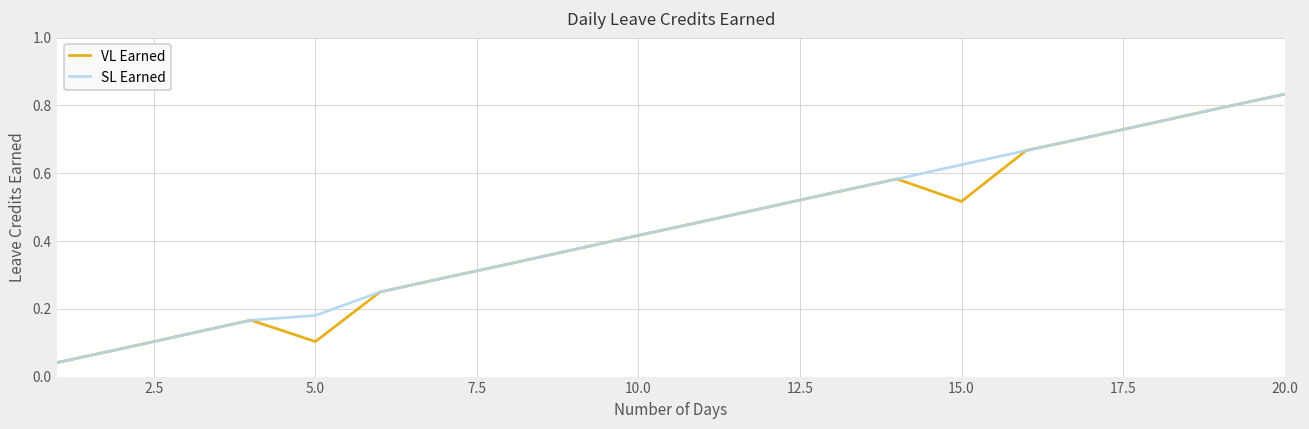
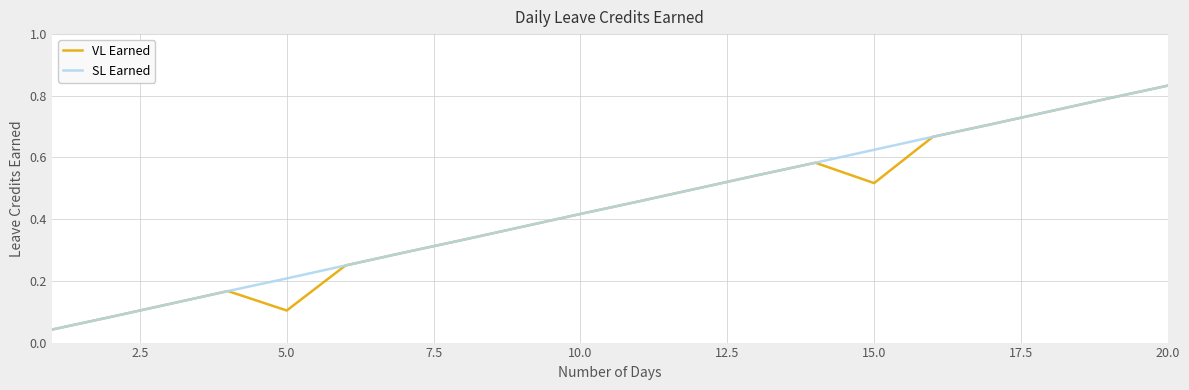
SL Earned, 5.0: 0.18 -> 0.21
